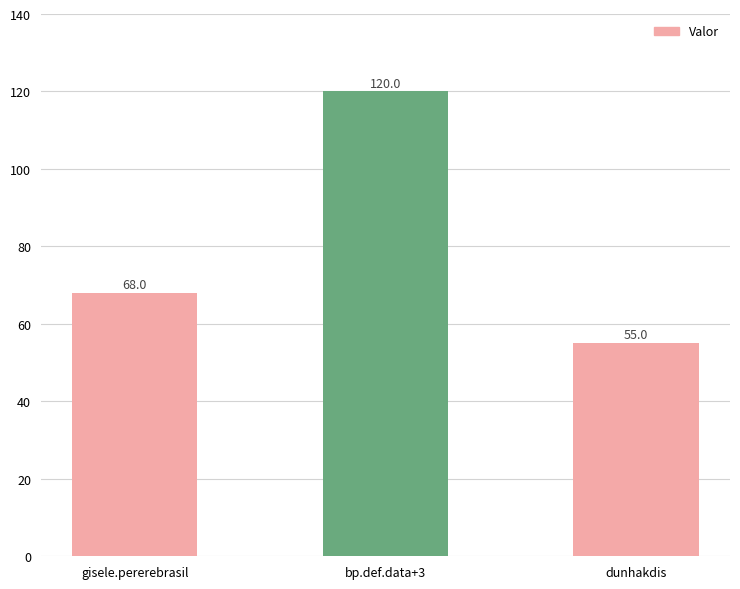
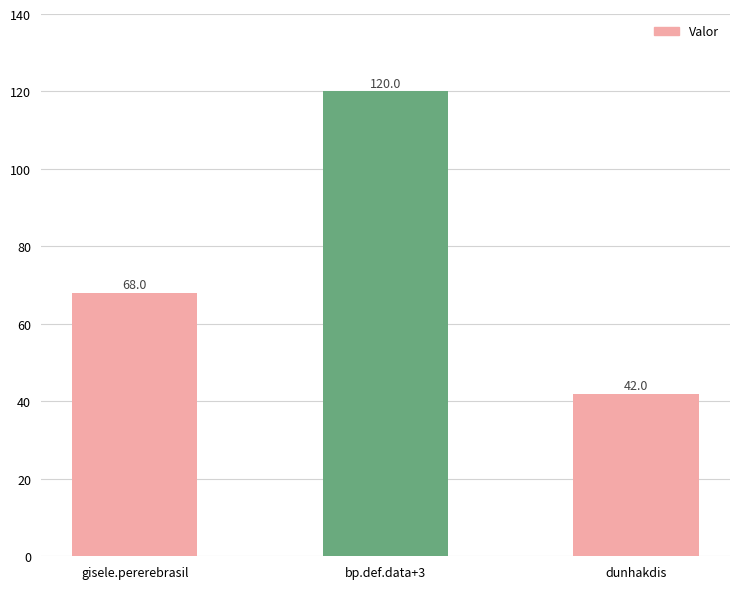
dunhakdis: 55.0 -> 42.0
